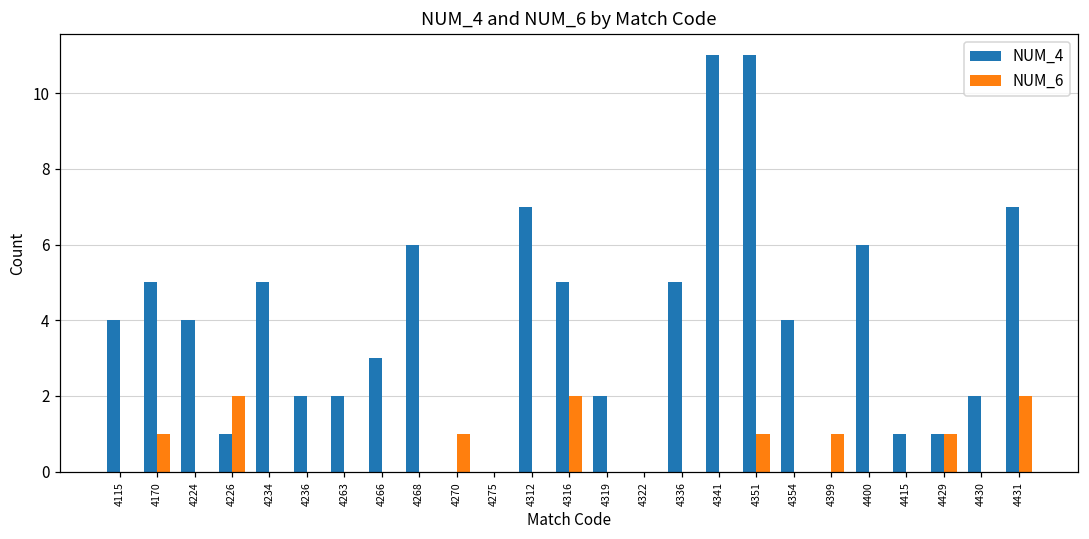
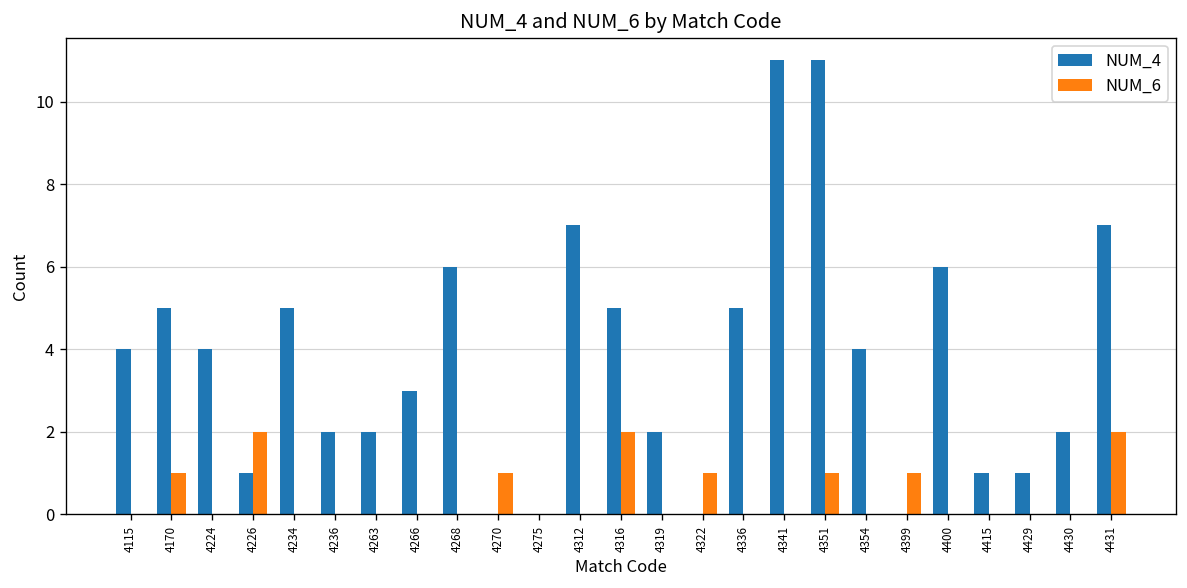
NUM_6, 4322: 0 -> 1
NUM_6, 4429: 1 -> 0
